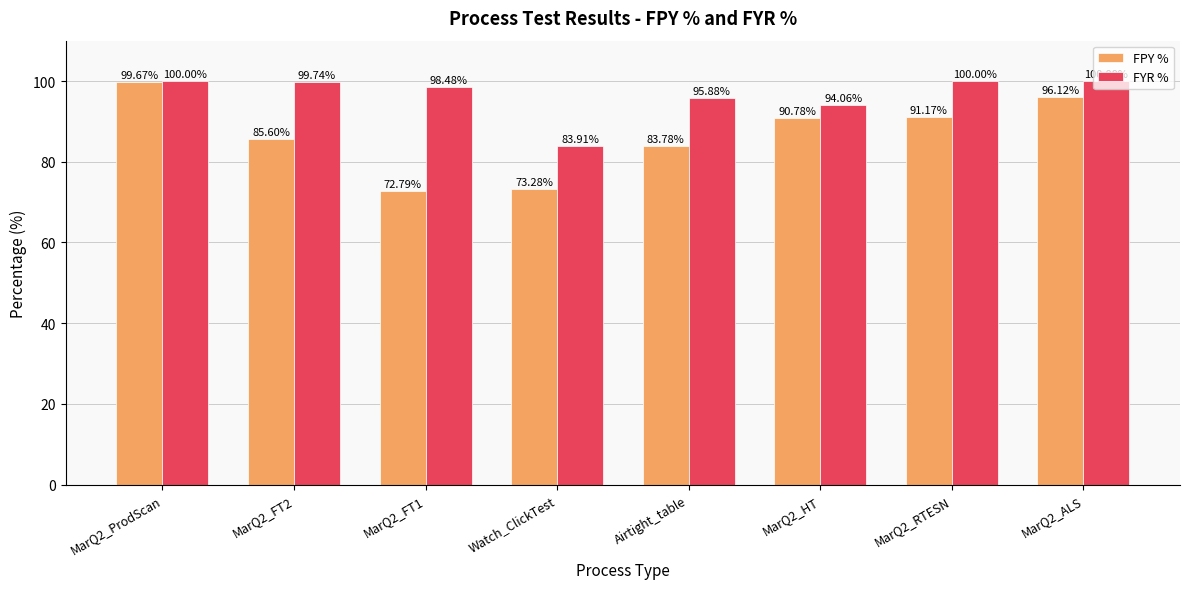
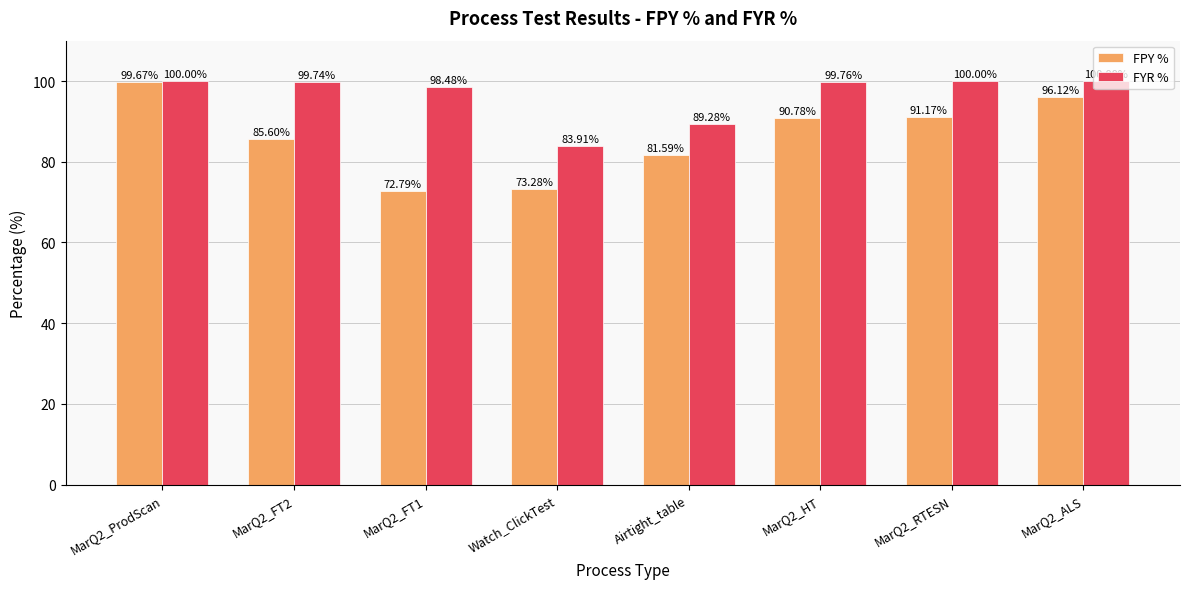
FPY %, Airtight_table: 83.78% -> 81.59%
FYR %, Airtight_table: 95.88% -> 89.28%
FYR %, MarQ2_HT: 94.06% -> 99.76%
